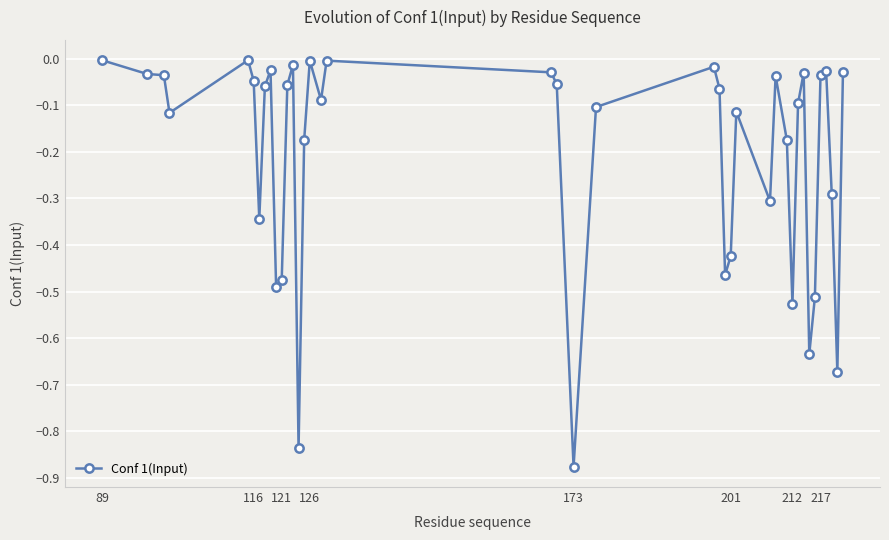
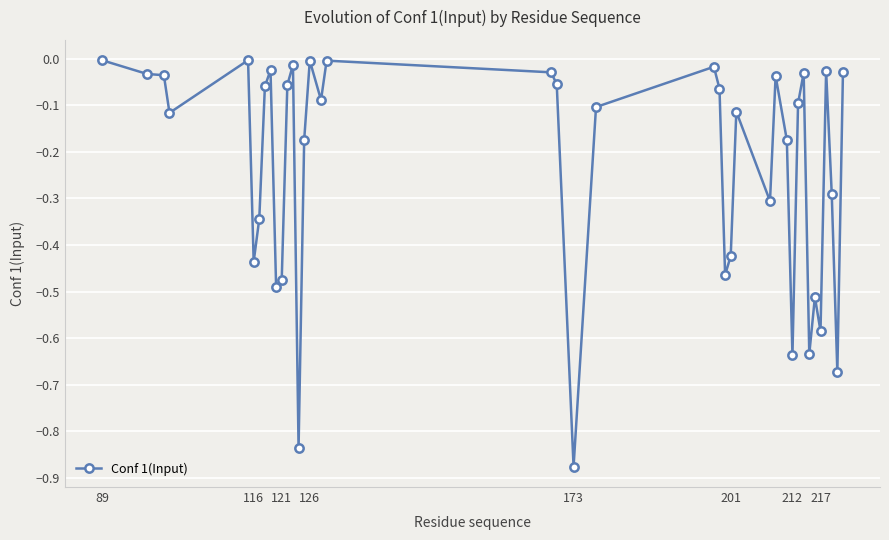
116: -0.05 -> -0.44
212: -0.53 -> -0.64
217: -0.04 -> -0.58
